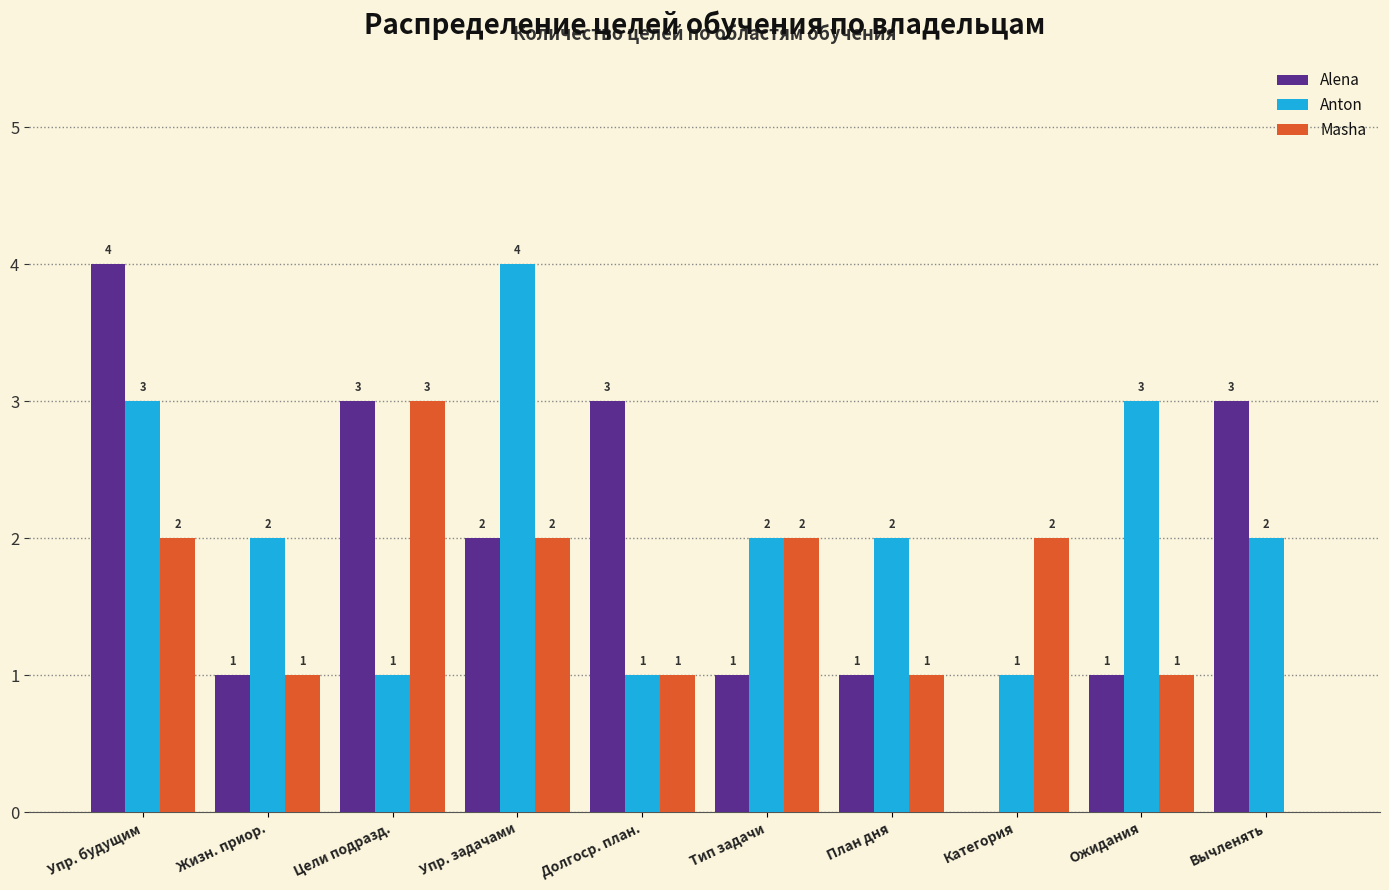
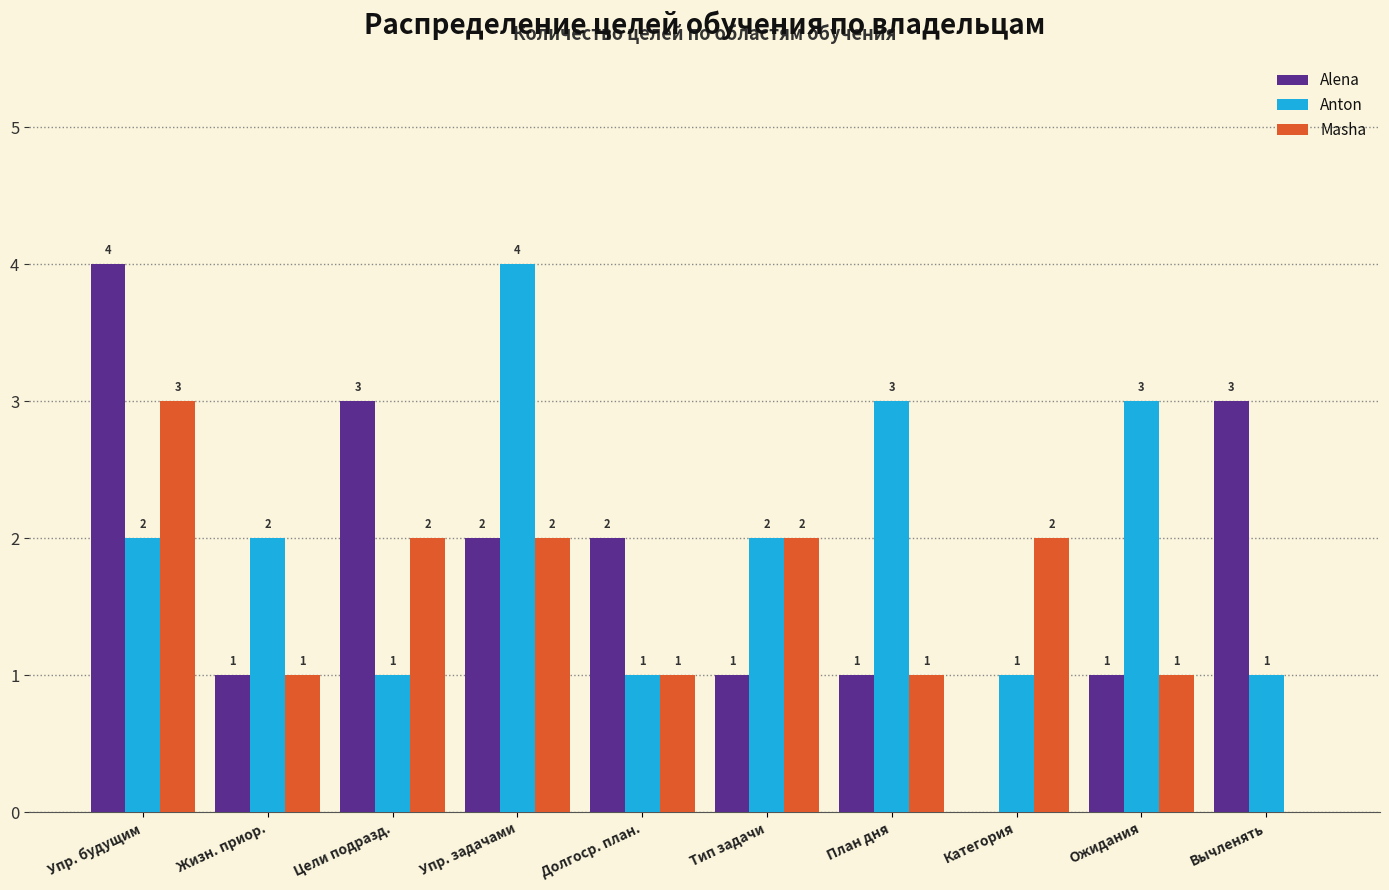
Anton, Упр. будущим: 3 -> 2
Masha, Упр. будущим: 2 -> 3
Masha, Цели подразд.: 3 -> 2
Alena, Долгоср. план.: 3 -> 2
Anton, План дня: 2 -> 3
Anton, Вычленять: 2 -> 1
